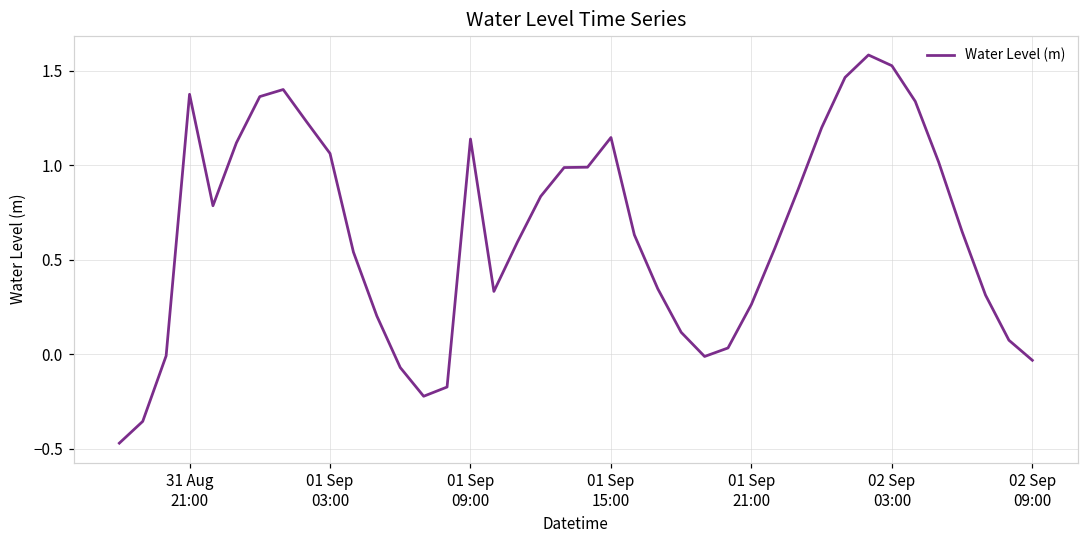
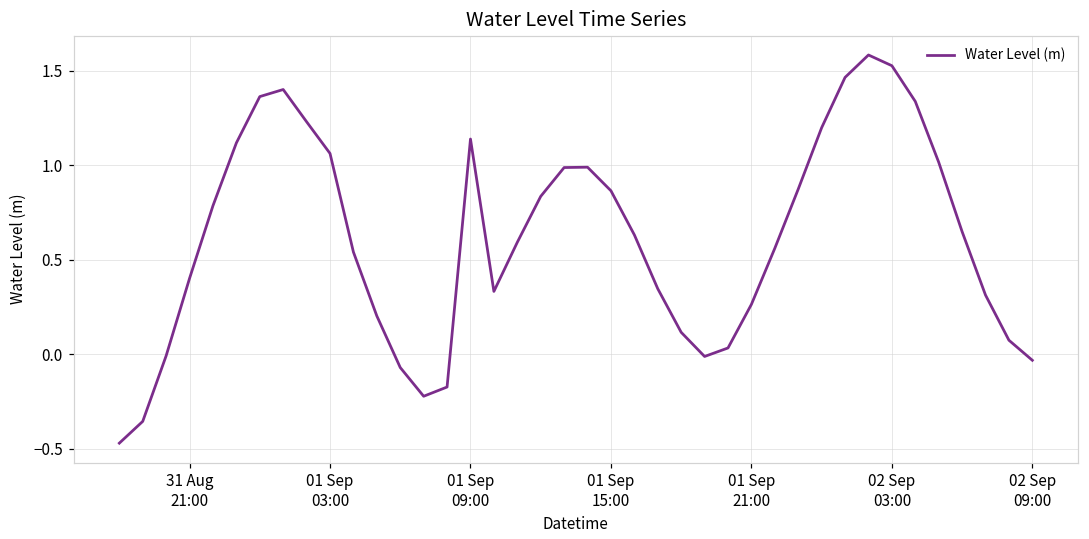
31 Aug 21:00: 1.38 -> 0.40
01 Sep 15:00: 1.15 -> 0.86
